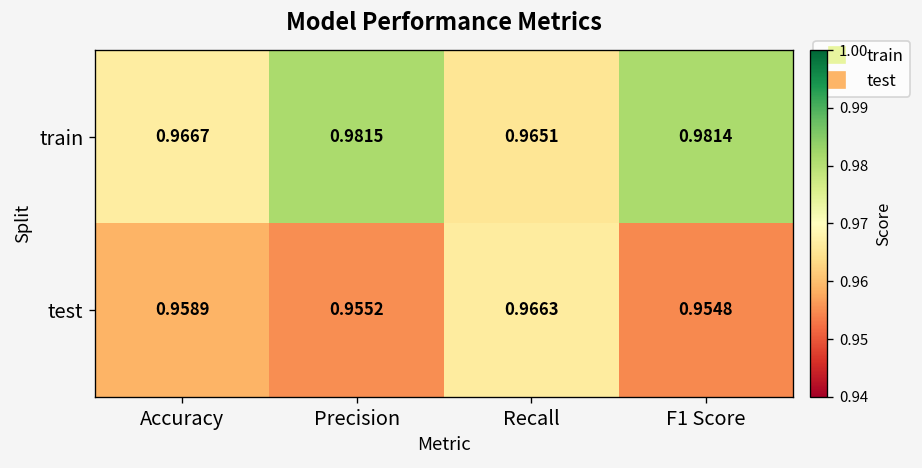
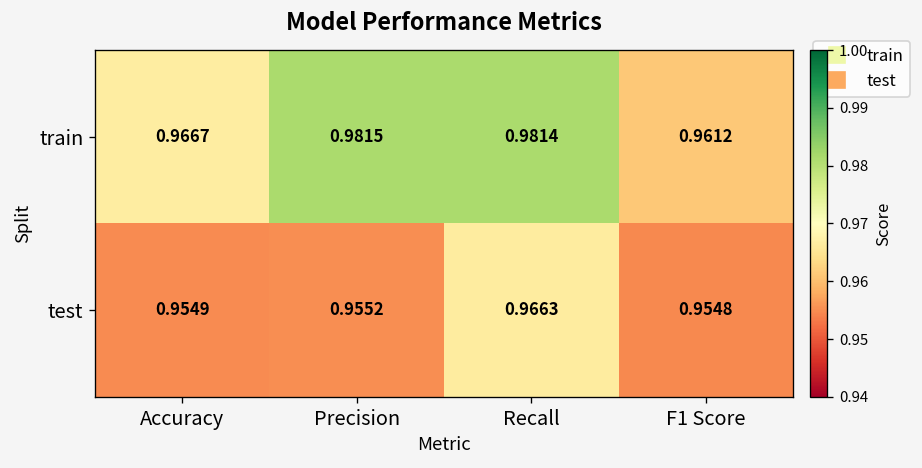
train, Recall: 0.9651 -> 0.9814
train, F1 Score: 0.9814 -> 0.9612
test, Accuracy: 0.9589 -> 0.9549
